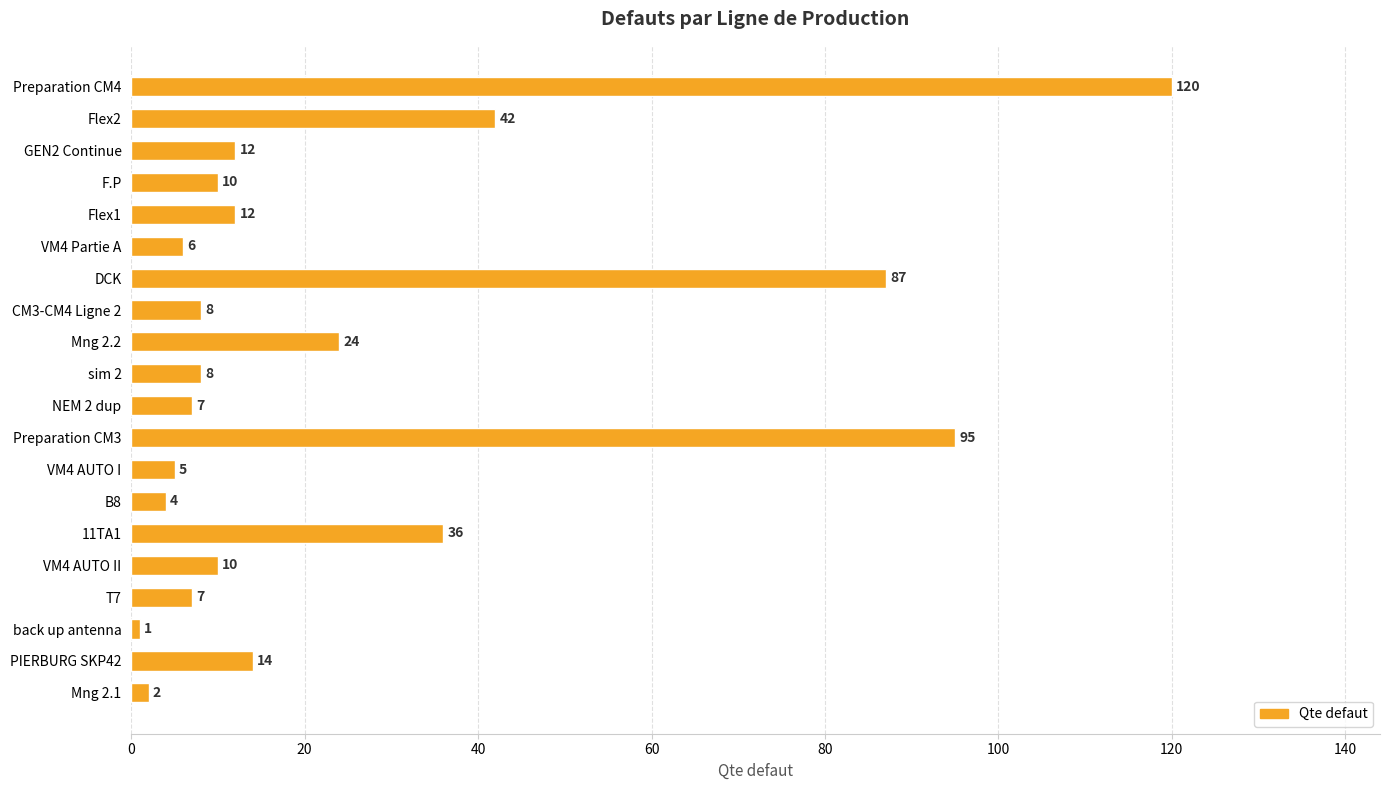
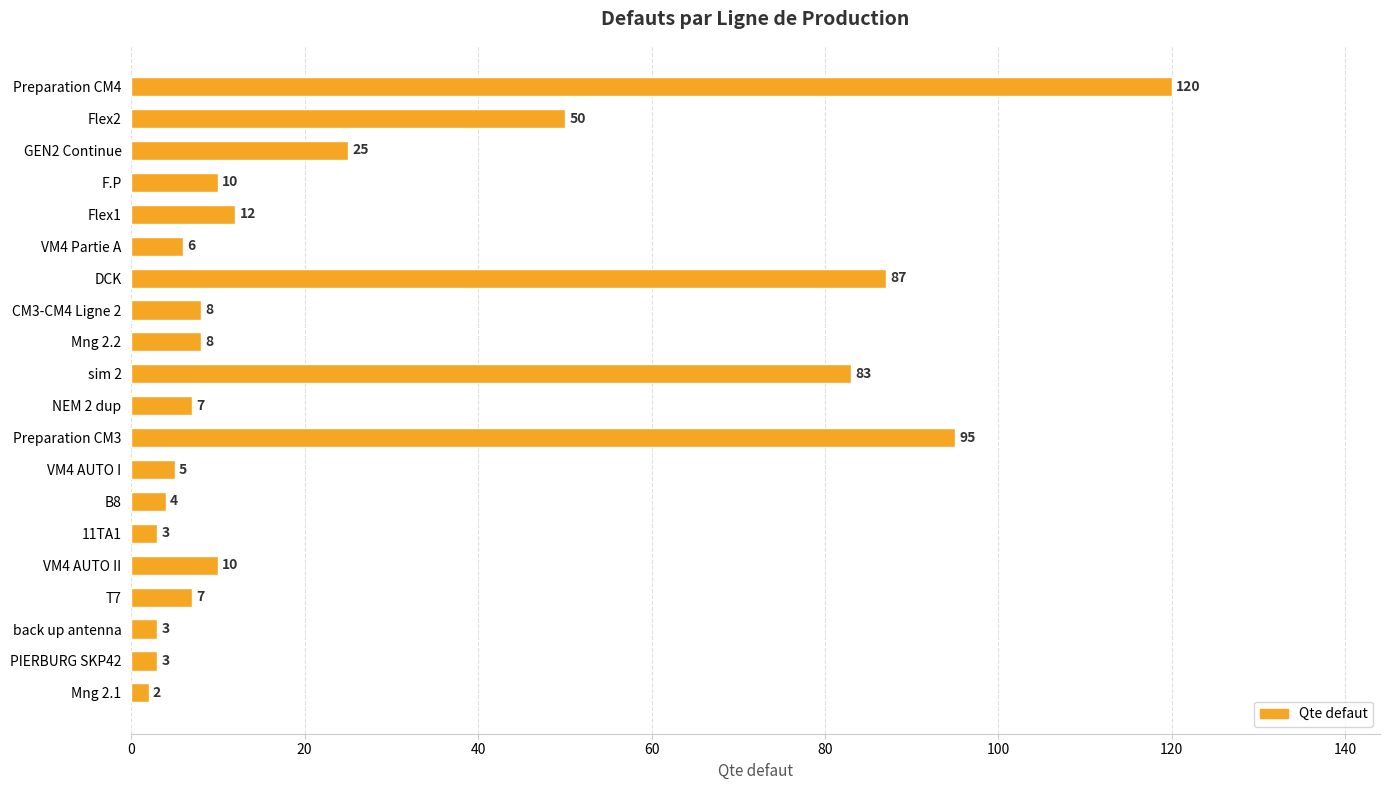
Flex2: 42 -> 50
GEN2 Continue: 12 -> 25
Mng 2.2: 24 -> 8
sim 2: 8 -> 83
11TA1: 36 -> 3
back up antenna: 1 -> 3
PIERBURG SKP42: 14 -> 3
